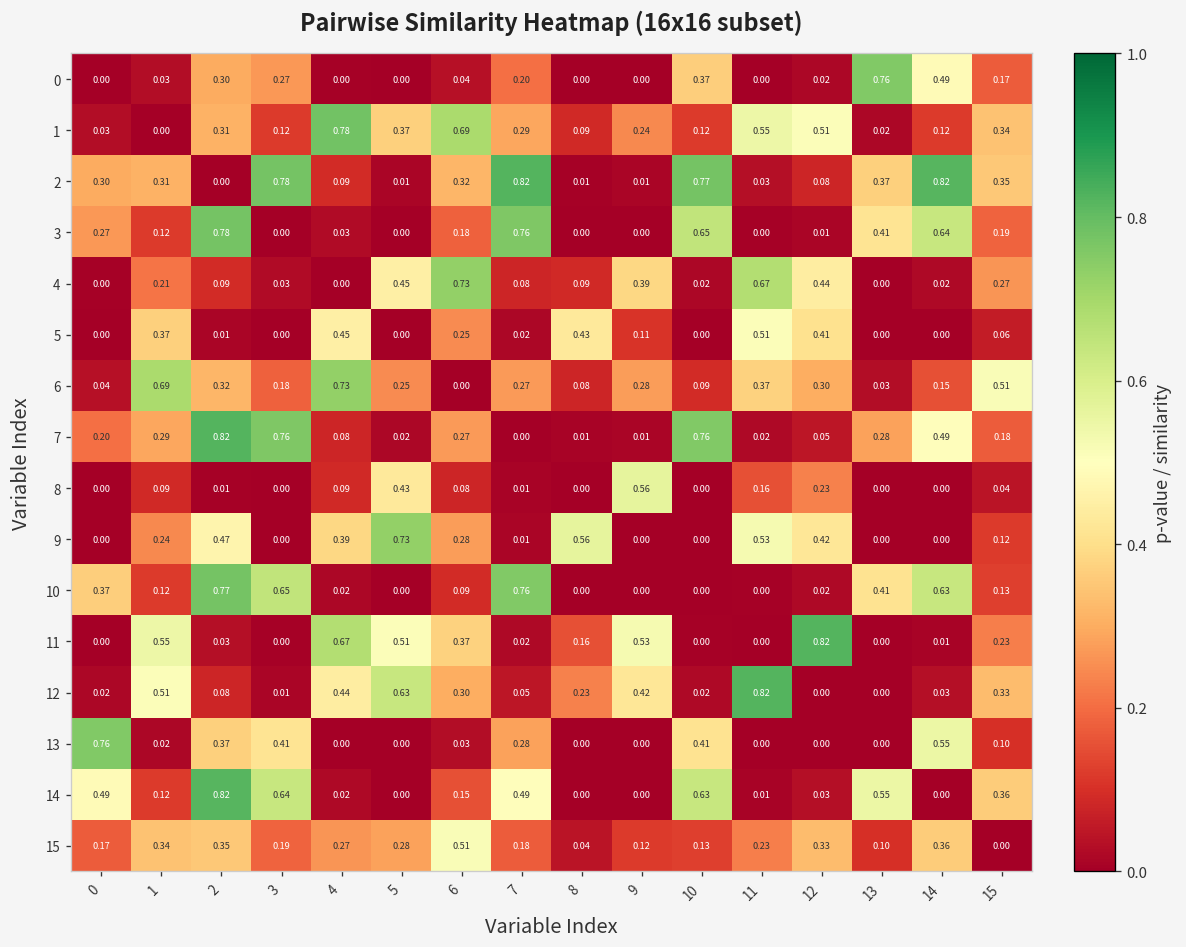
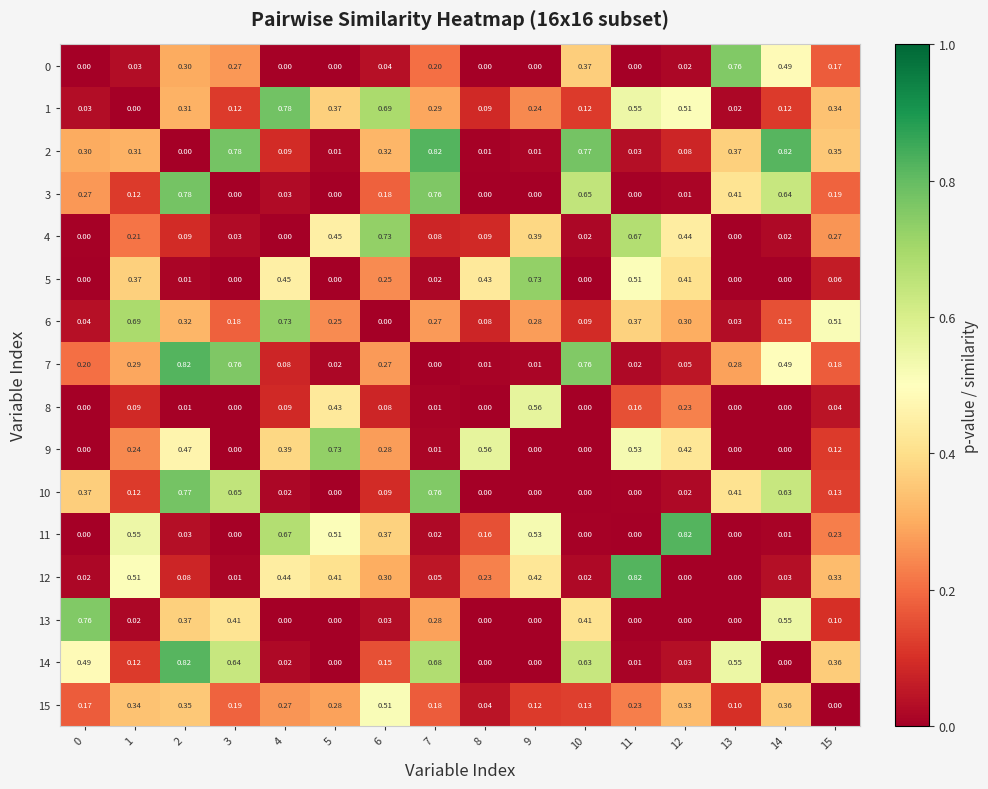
5, 9: 0.11 -> 0.73
12, 5: 0.63 -> 0.41
14, 7: 0.49 -> 0.68
